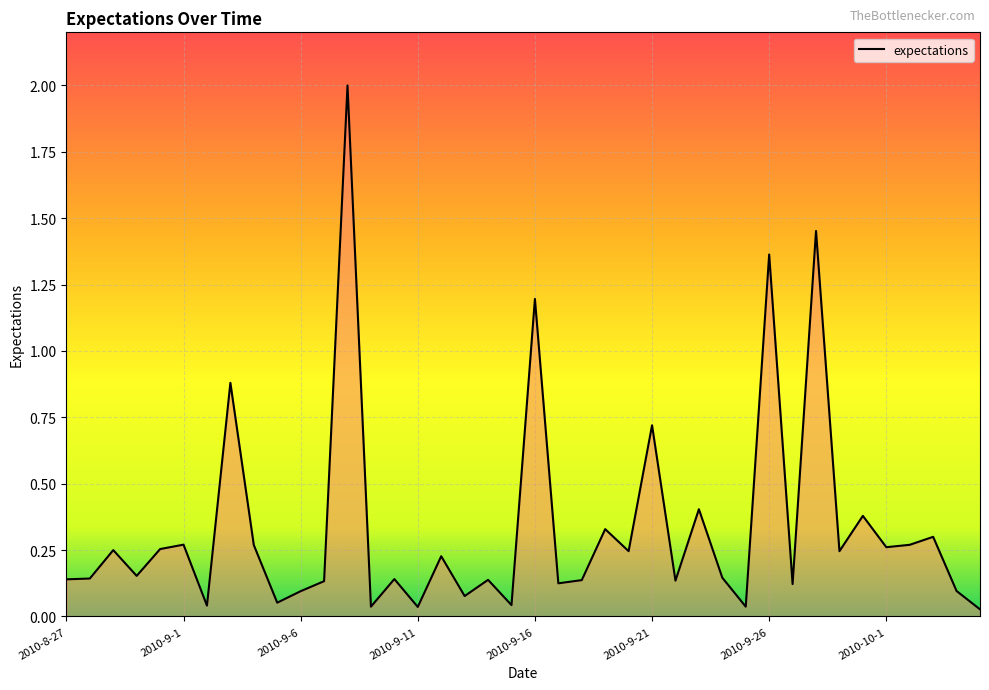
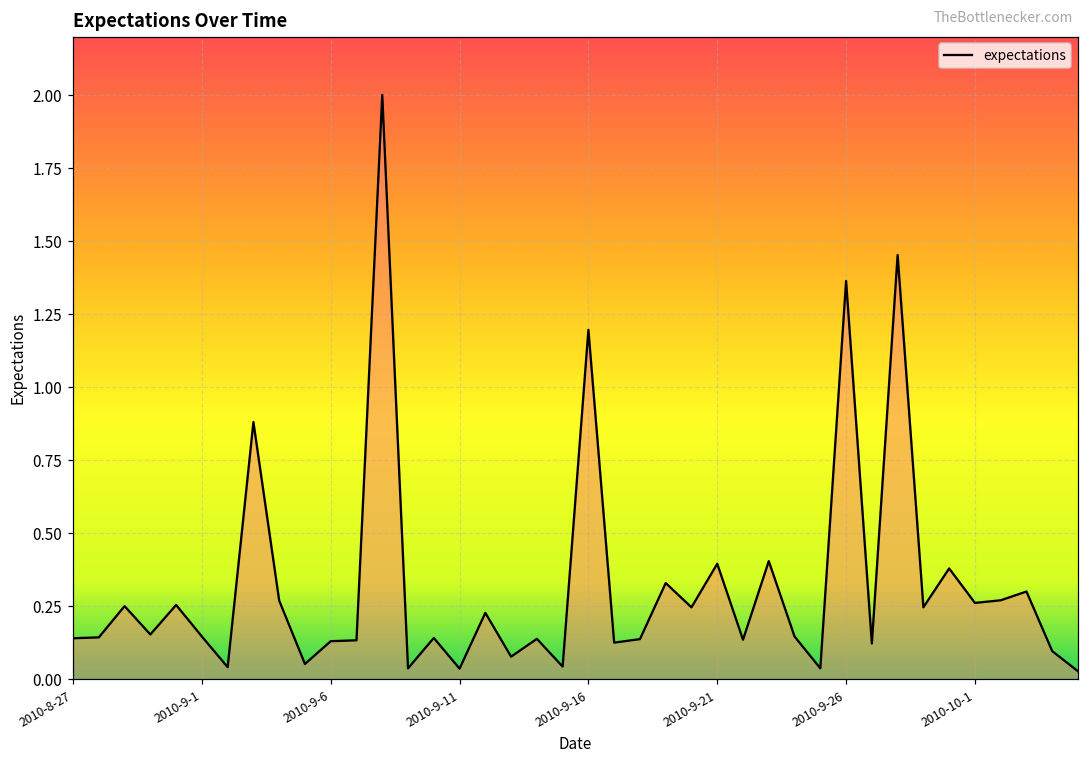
2010-9-1: 0.27 -> 0.15
2010-9-6: 0.10 -> 0.13
2010-9-21: 0.72 -> 0.40
